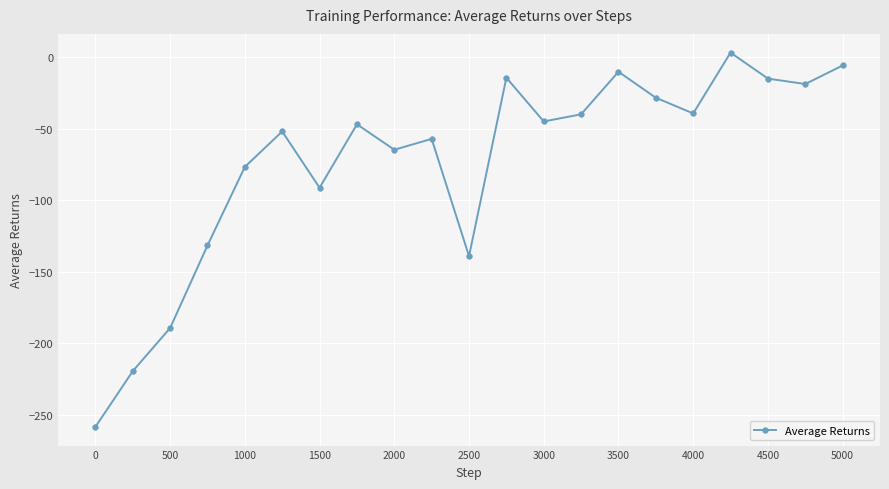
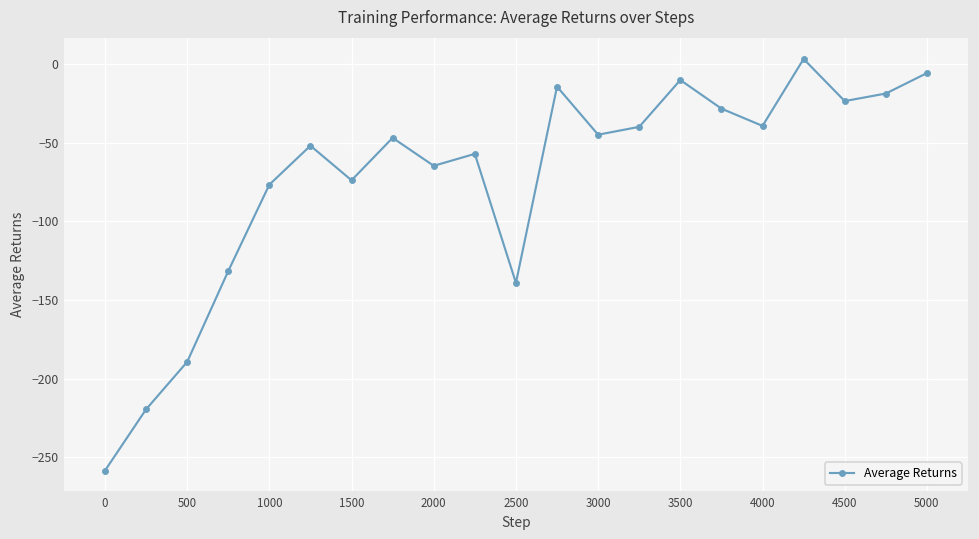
1500: -91 -> -74
4500: -15 -> -23
